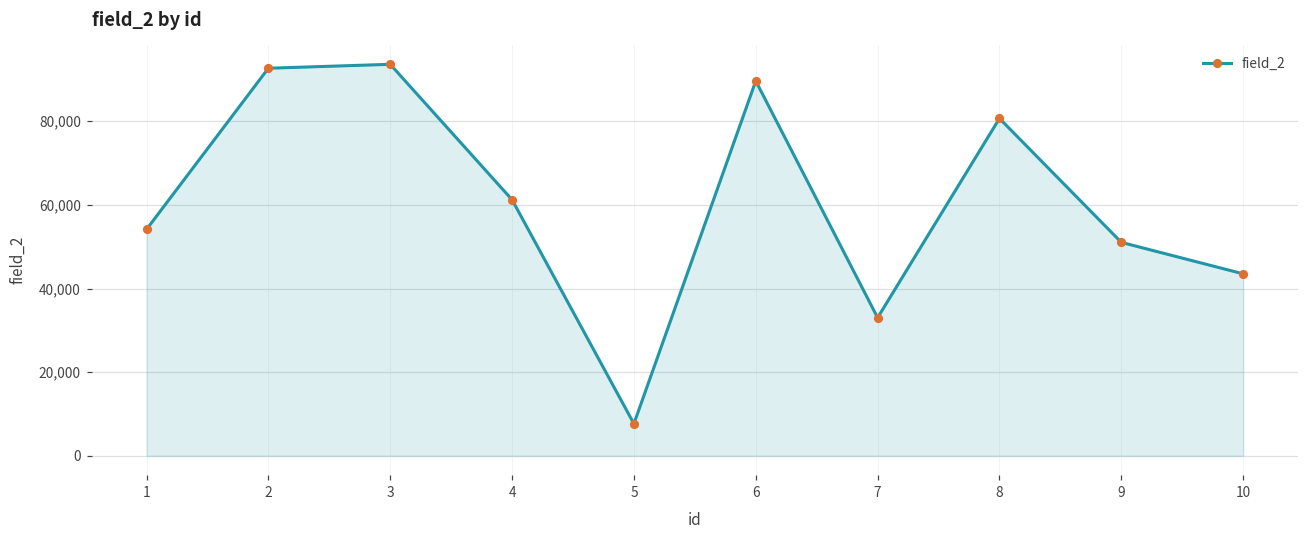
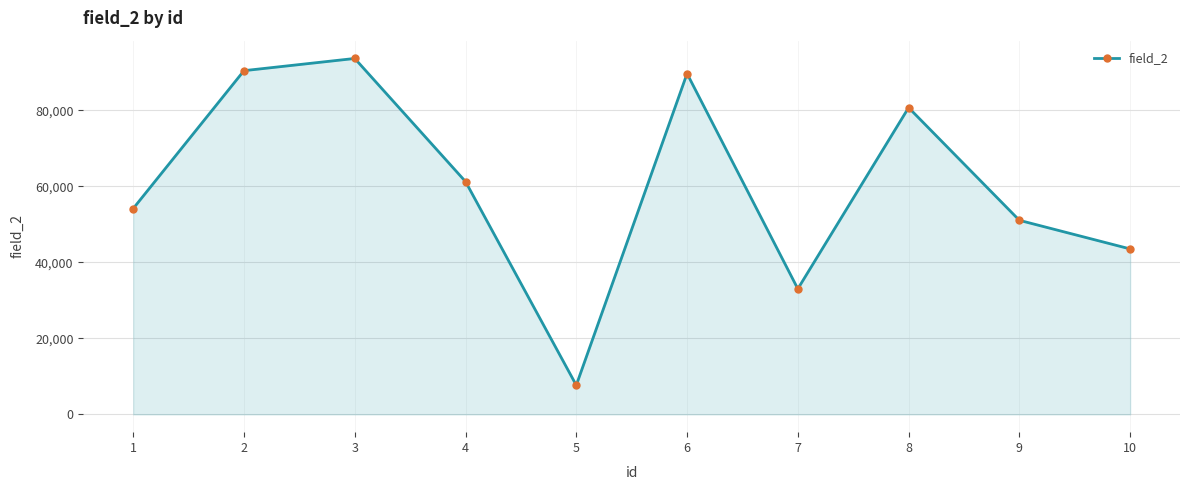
2: 93,000 -> 90,000
